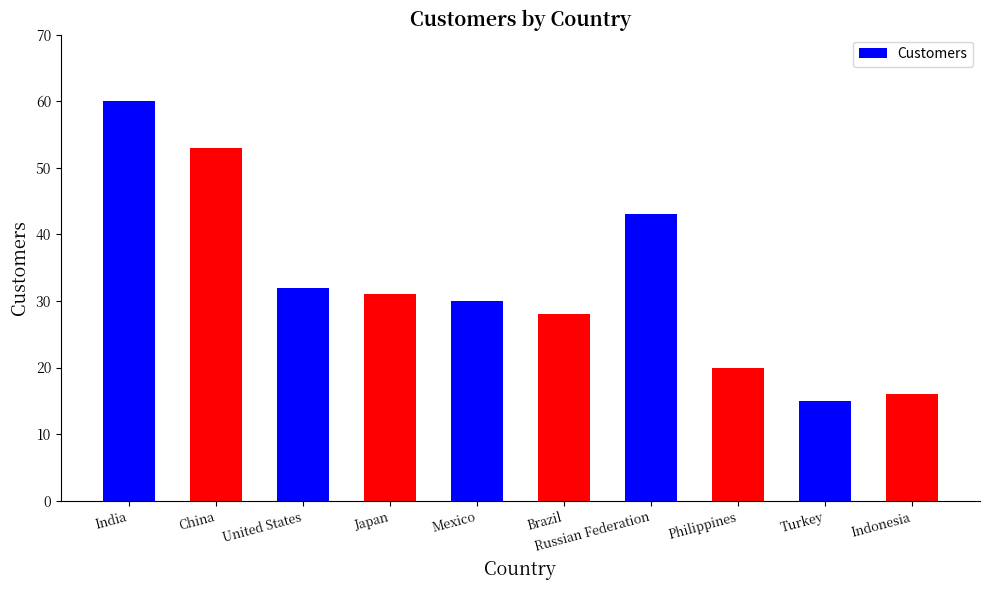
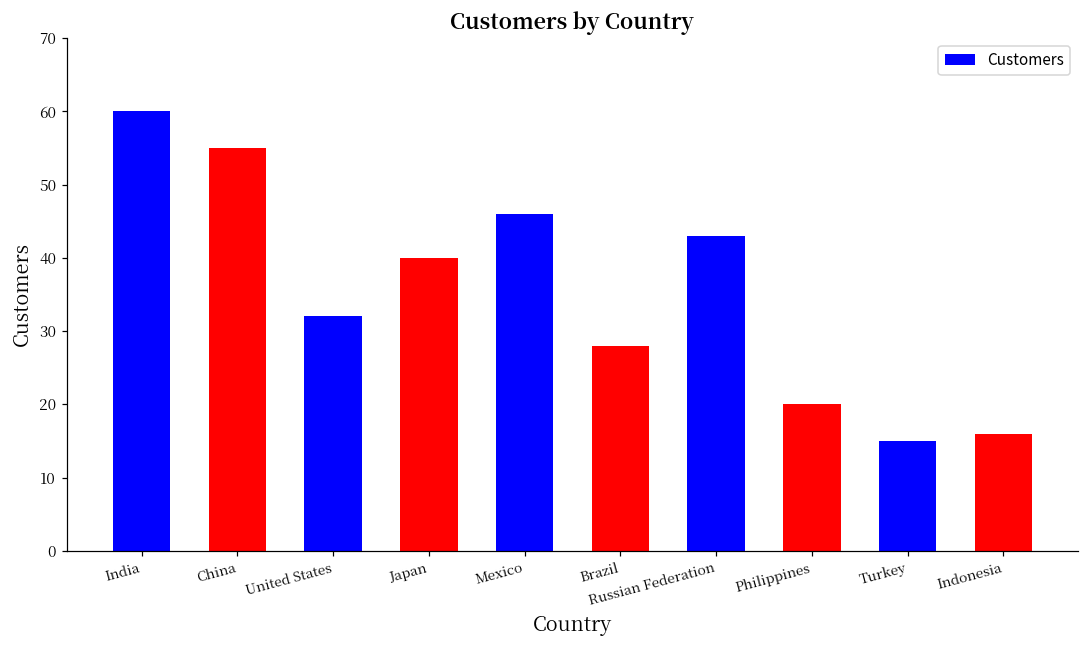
China: 53 -> 55
Japan: 31 -> 40
Mexico: 30 -> 46
